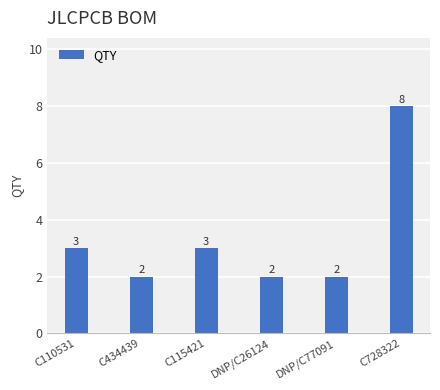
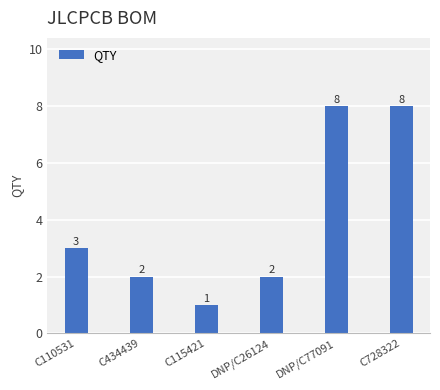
C115421: 3 -> 1
DNP/C77091: 2 -> 8
